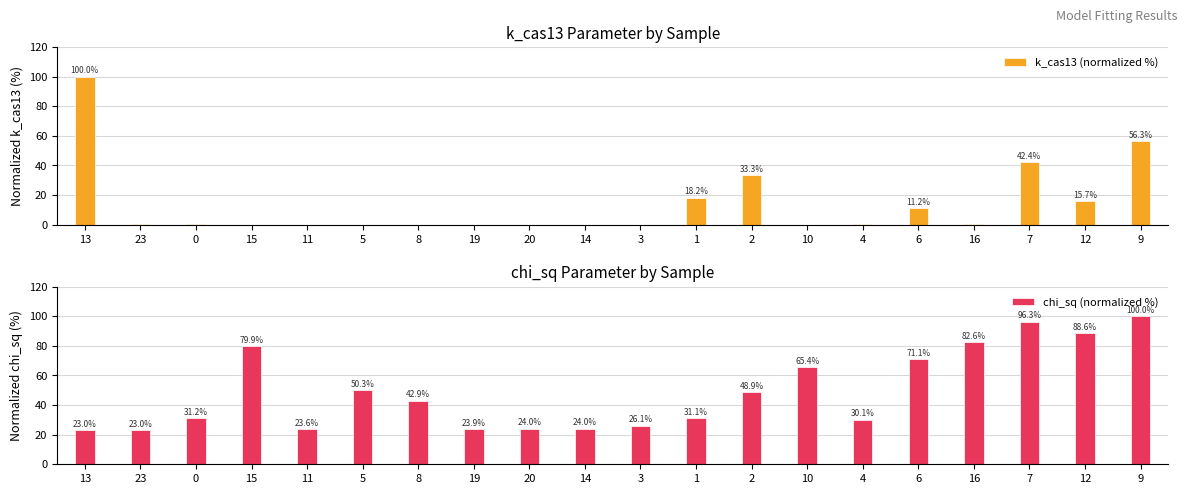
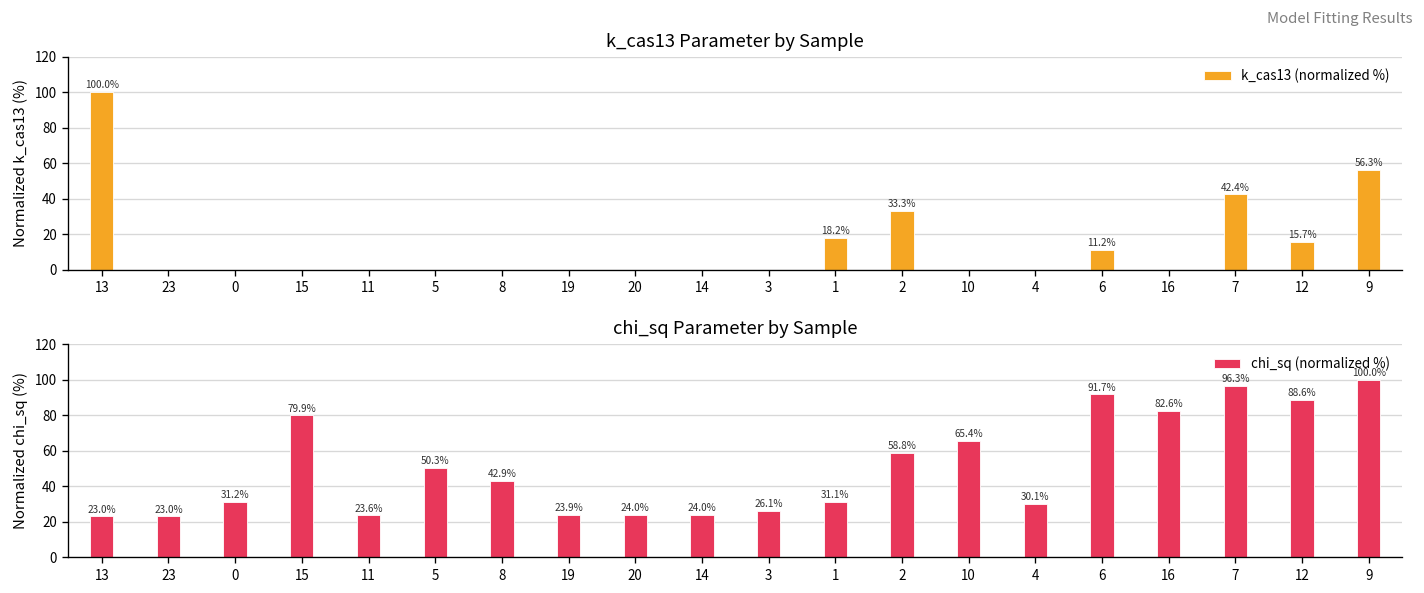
chi_sq Parameter by Sample, 2: 48.9% -> 58.8%
chi_sq Parameter by Sample, 6: 71.1% -> 91.7%
